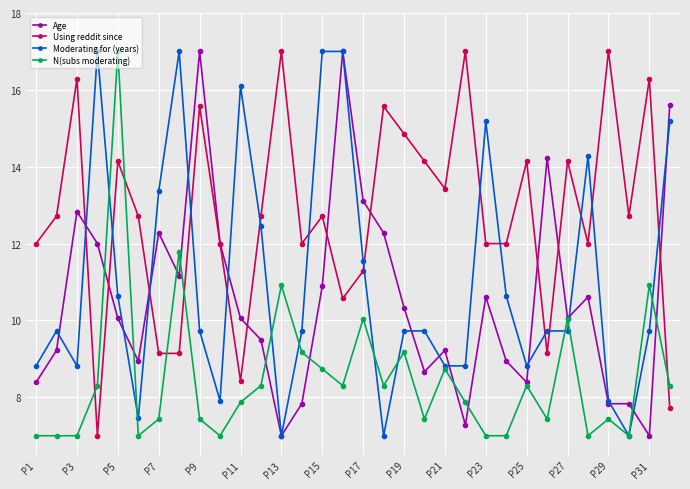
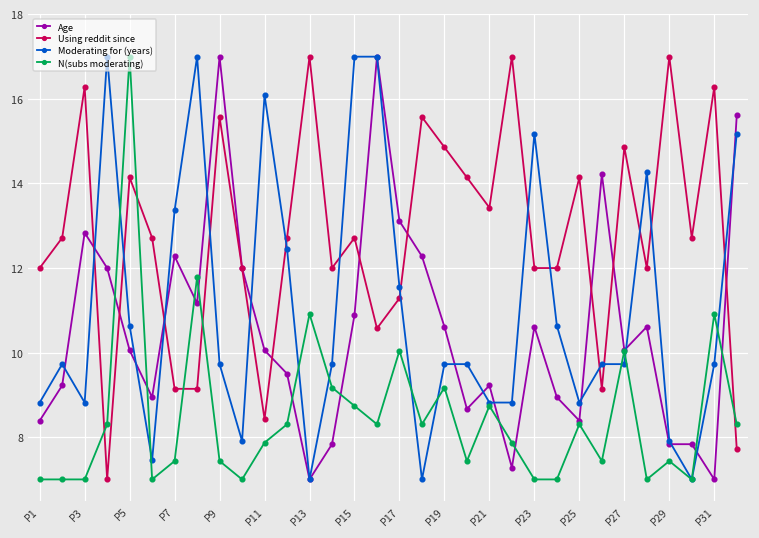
Age, P19: 10.3 -> 10.6
Using reddit since, P27: 14.1 -> 14.9
